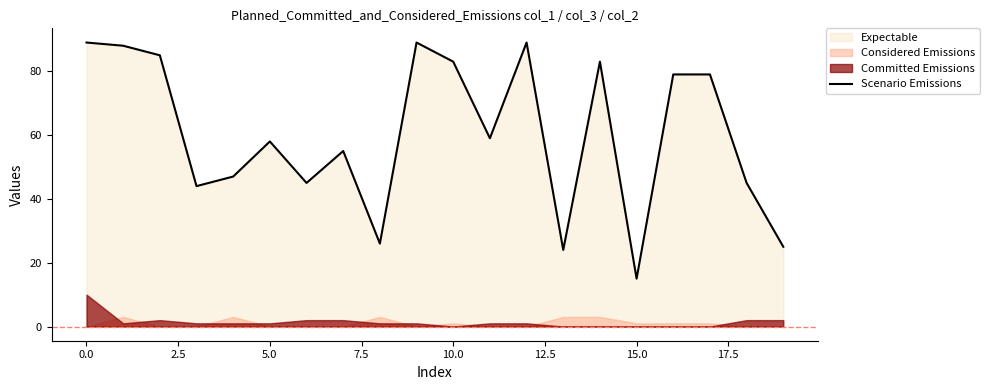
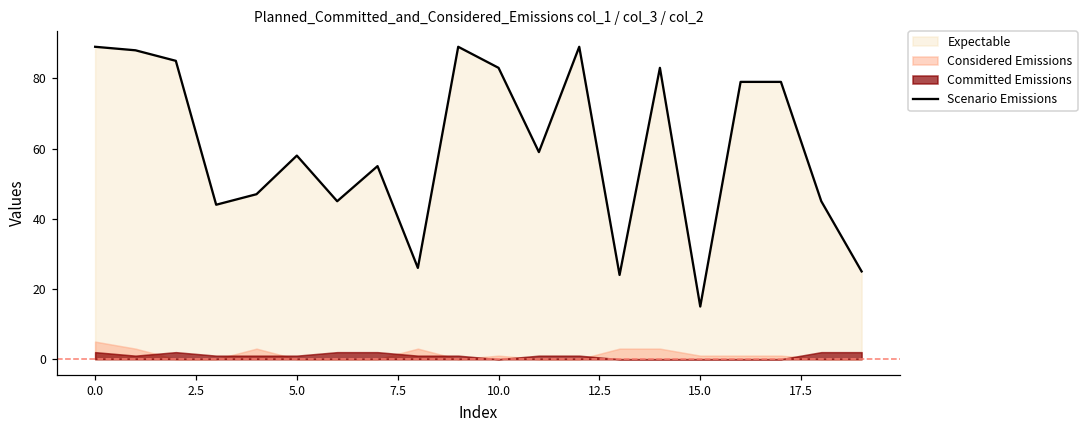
Considered Emissions, 0.0: 0 -> 5
Committed Emissions, 0.0: 10 -> 2
